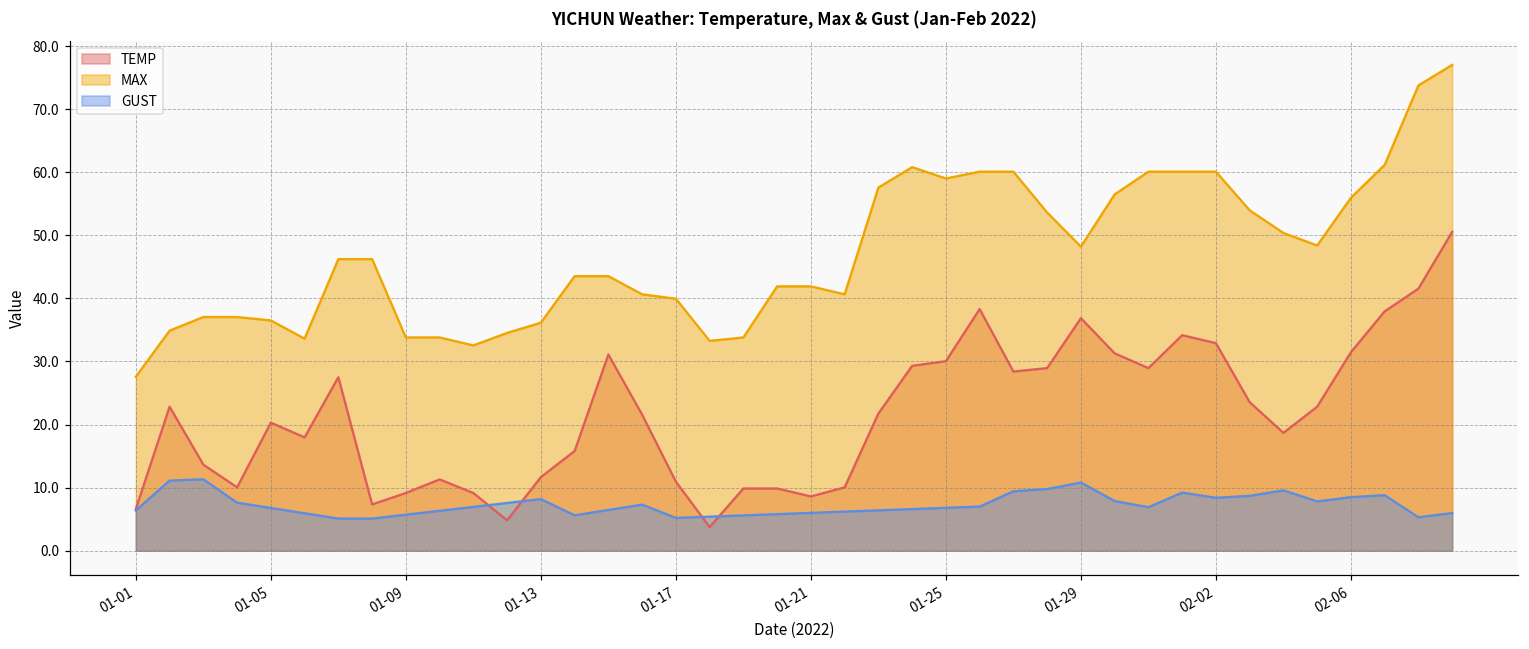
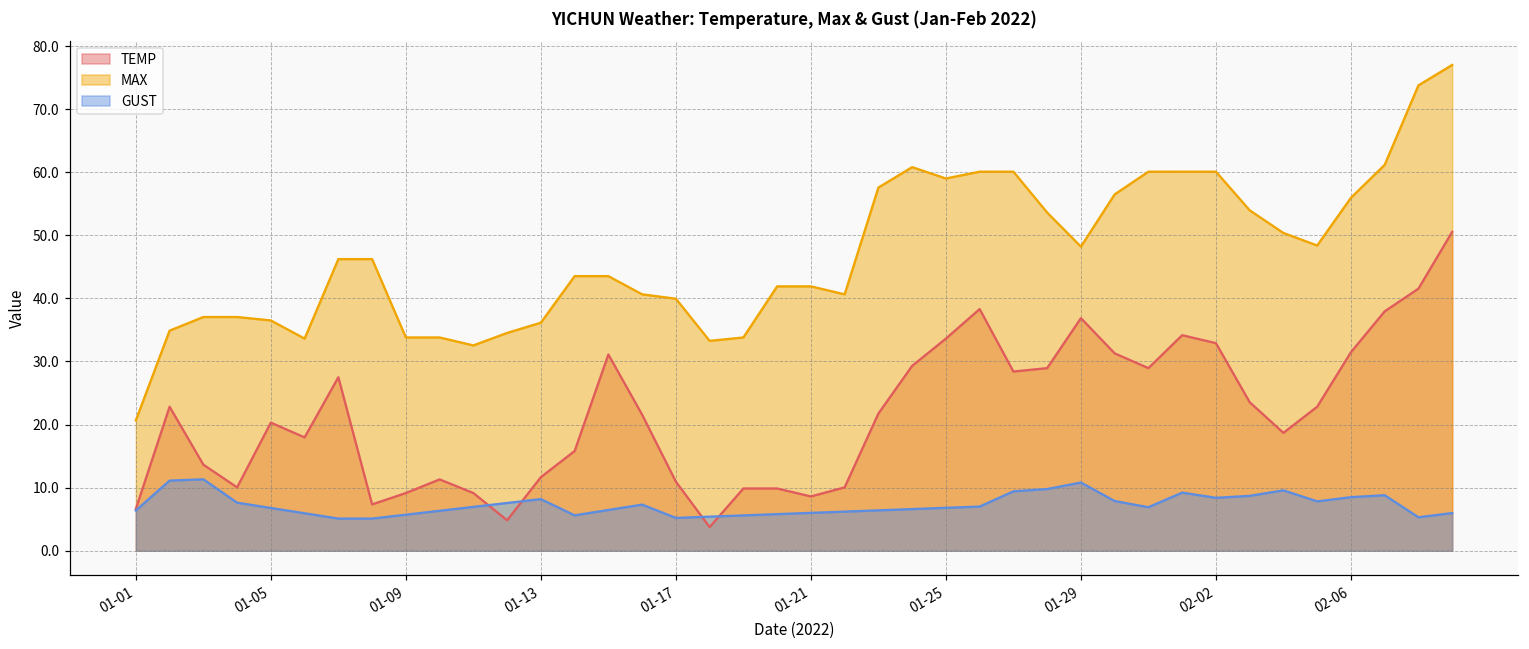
MAX, 01-01: 28 -> 21
TEMP, 01-25: 30 -> 34
